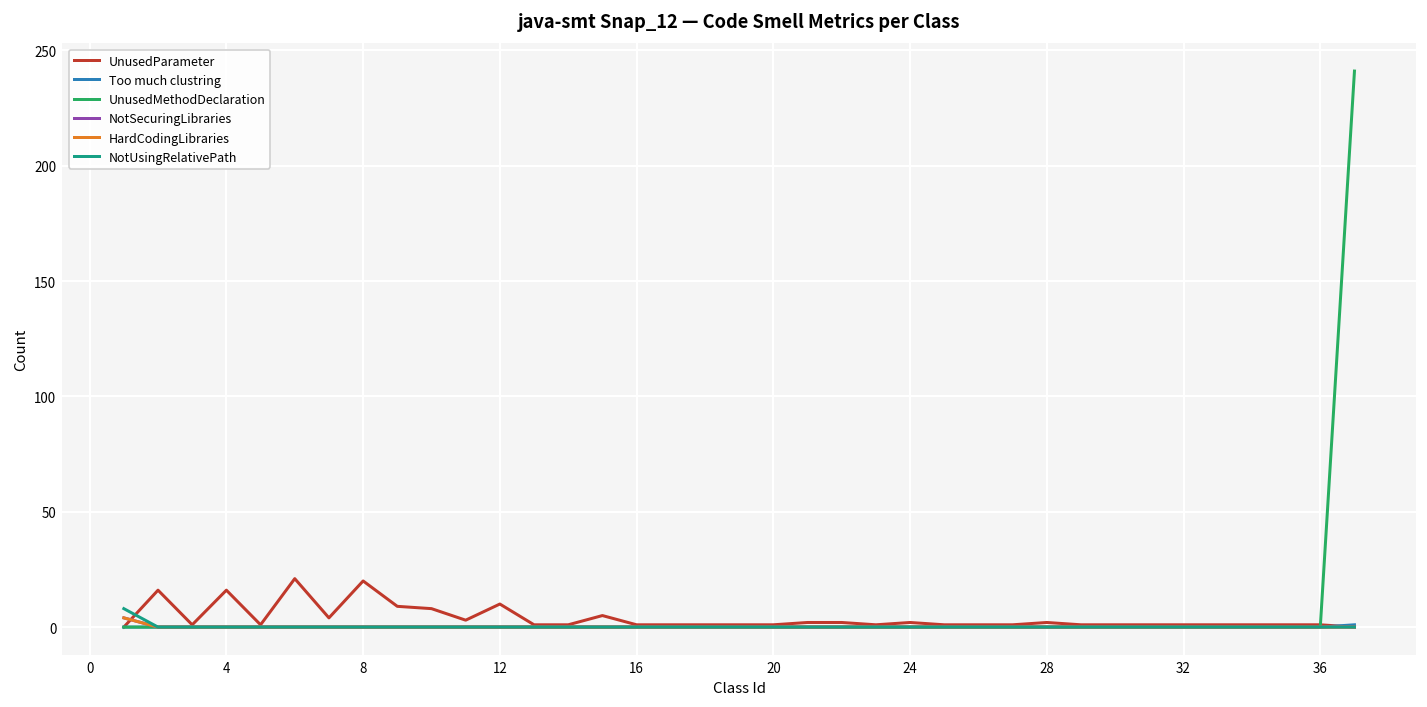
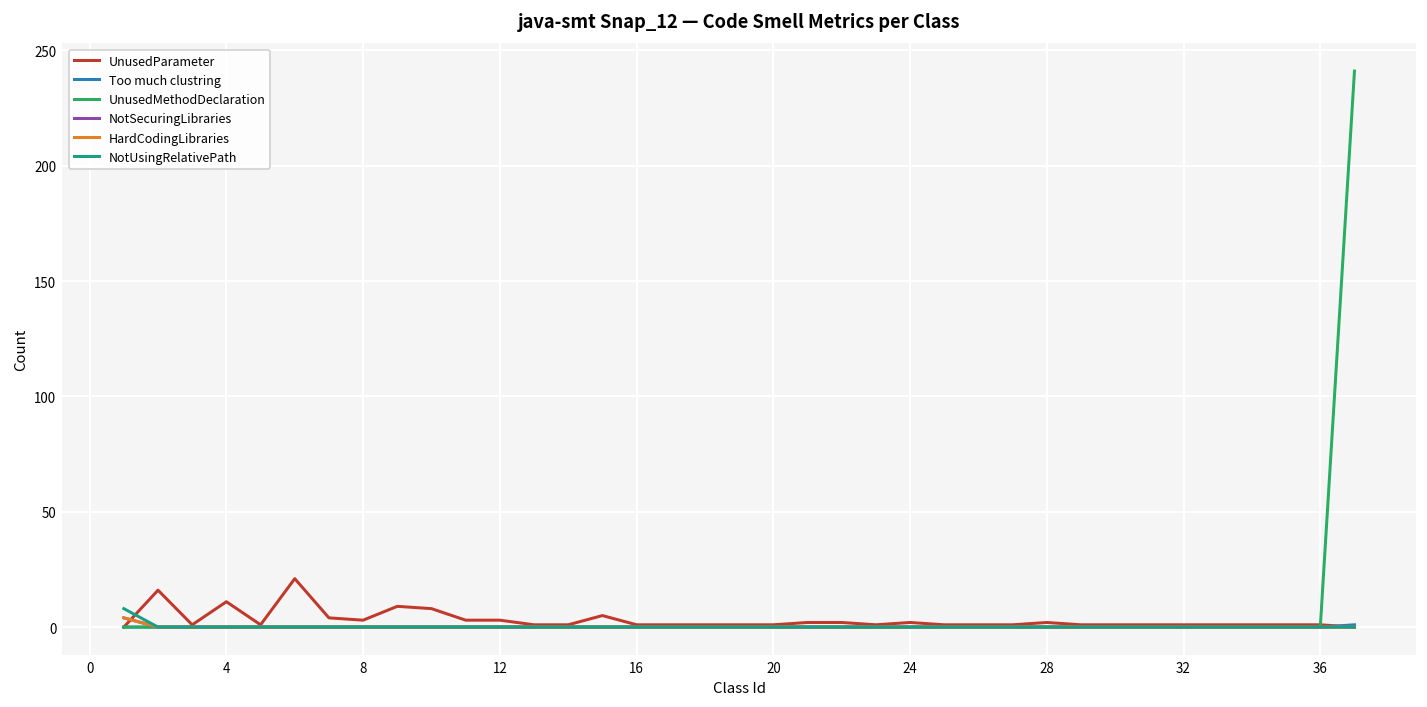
UnusedParameter, 4: 16 -> 11
UnusedParameter, 8: 20 -> 3
UnusedParameter, 12: 10 -> 3
